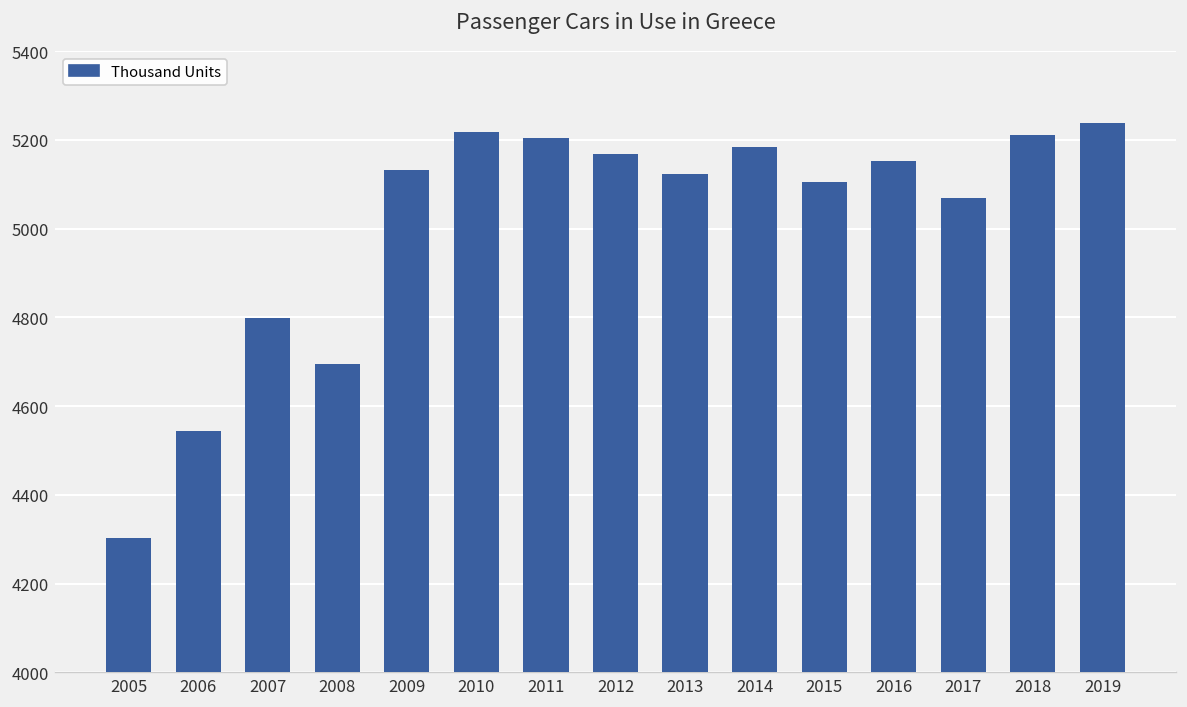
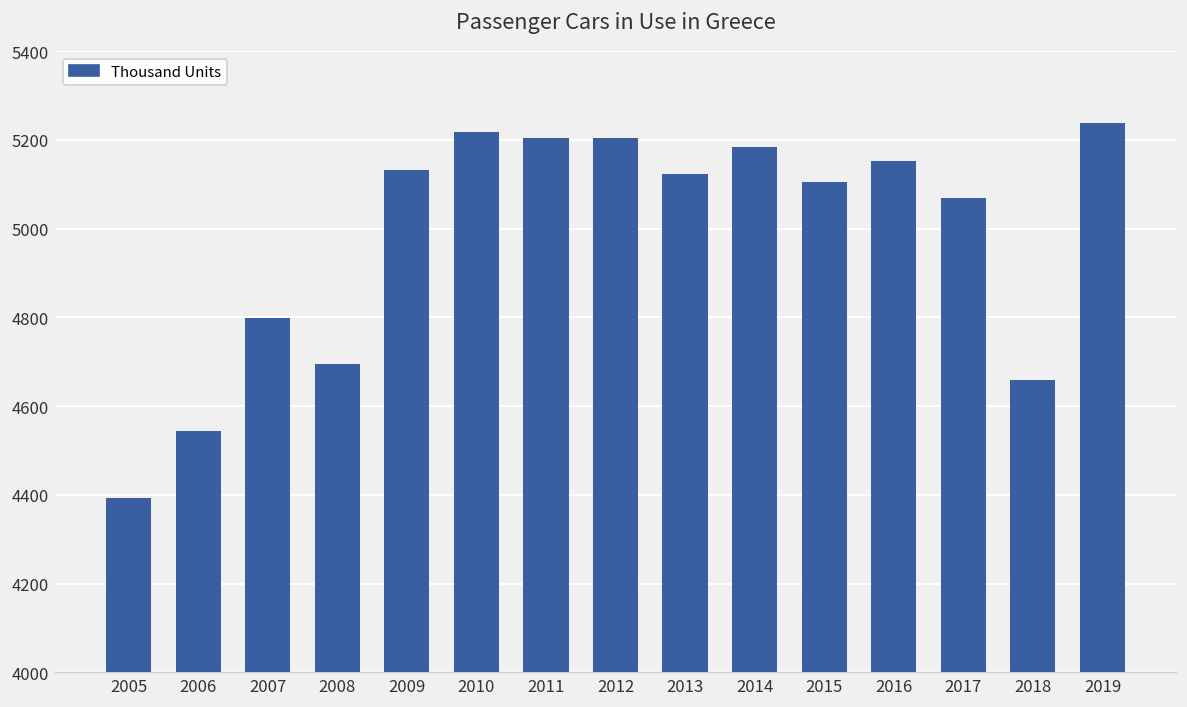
2005: 4300 -> 4390
2012: 5170 -> 5200
2018: 5210 -> 4660
